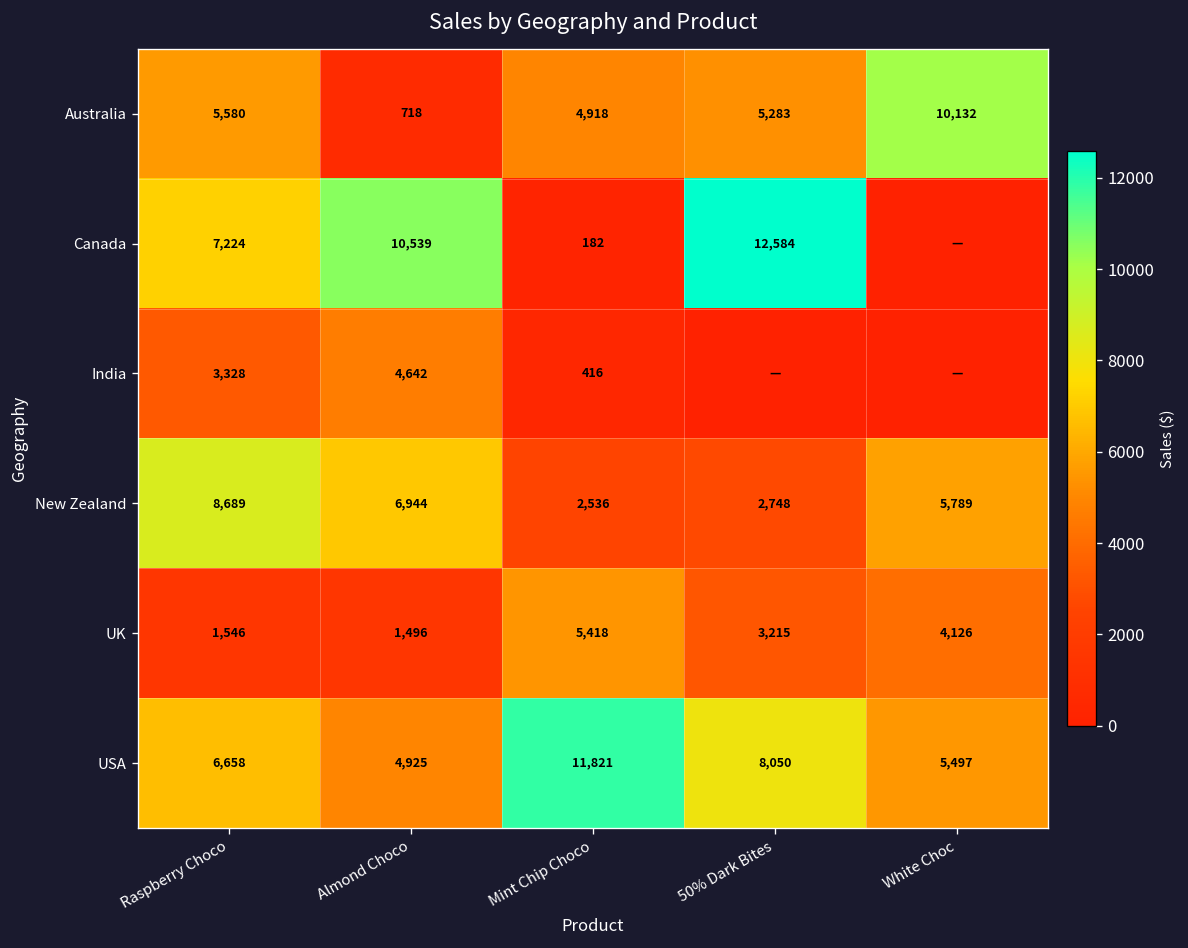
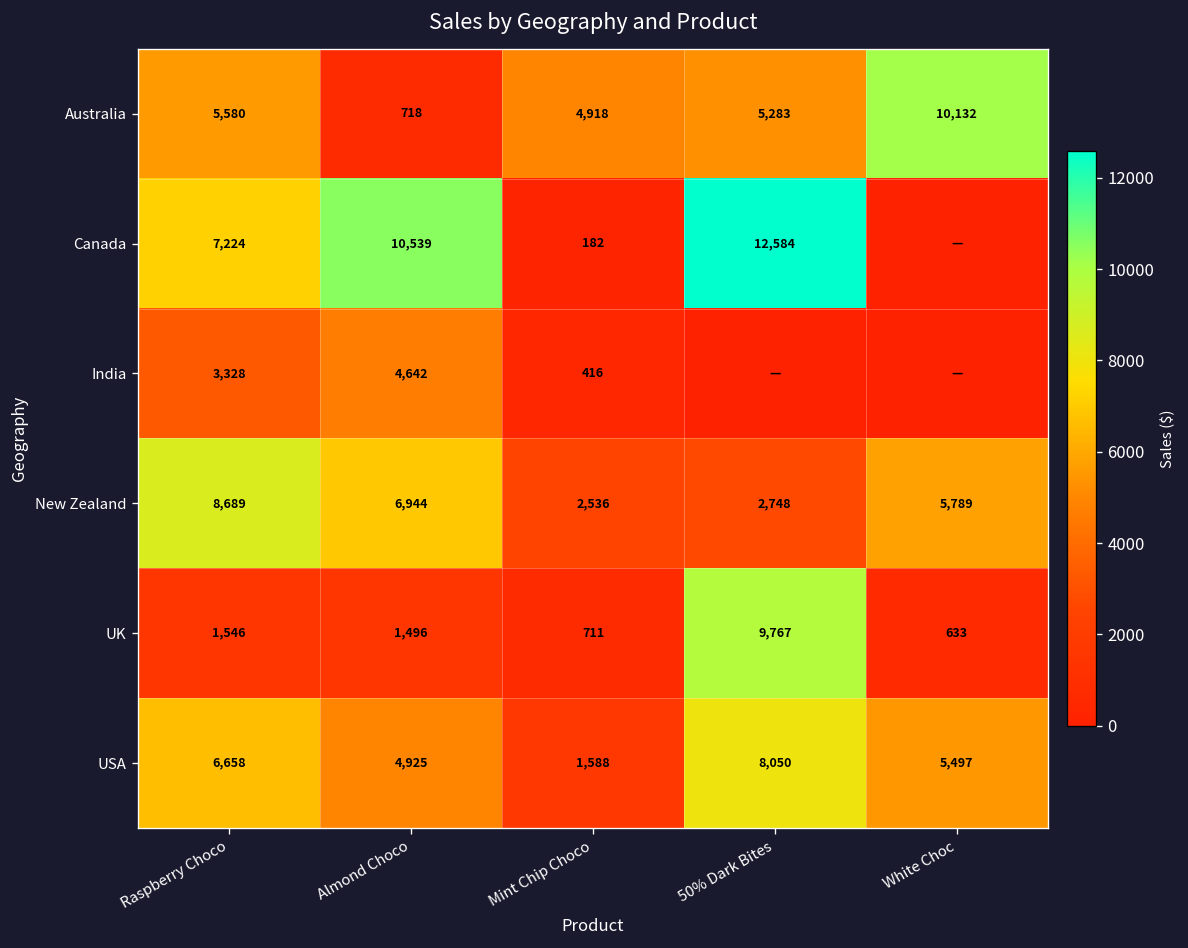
UK, Mint Chip Choco: 5,418 -> 711
UK, 50% Dark Bites: 3,215 -> 9,767
UK, White Choc: 4,126 -> 633
USA, Mint Chip Choco: 11,821 -> 1,588
